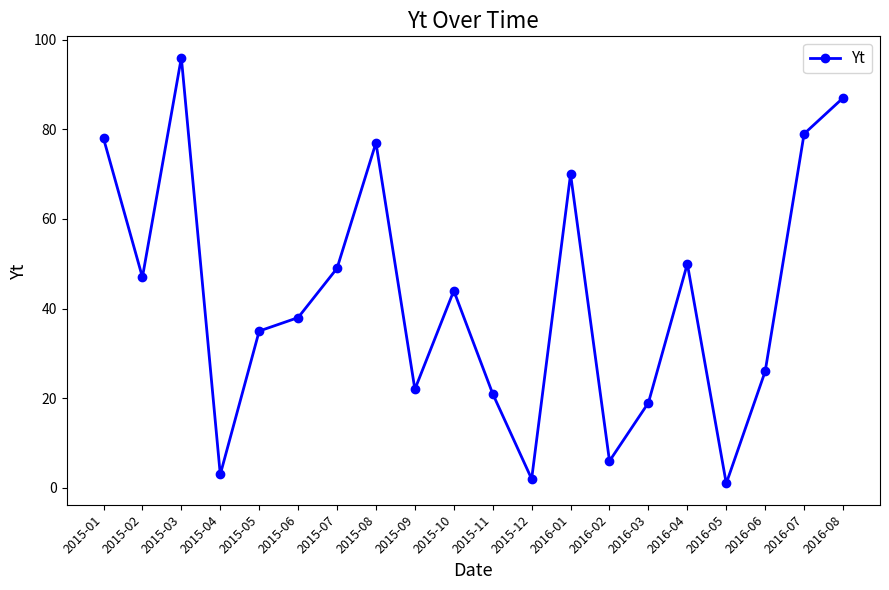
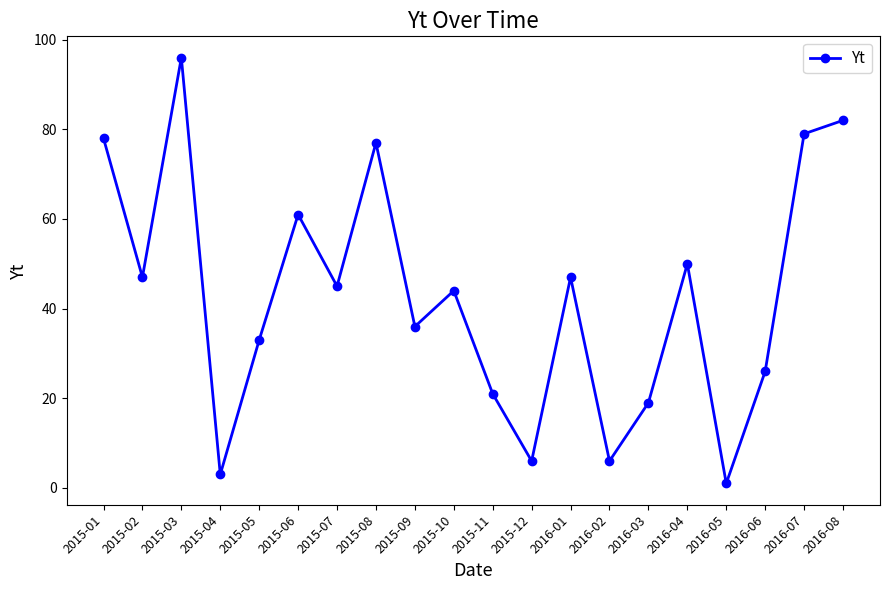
2015-05: 35 -> 33
2015-06: 38 -> 61
2015-07: 49 -> 45
2015-09: 22 -> 36
2015-12: 2 -> 6
2016-01: 70 -> 47
2016-08: 87 -> 82
